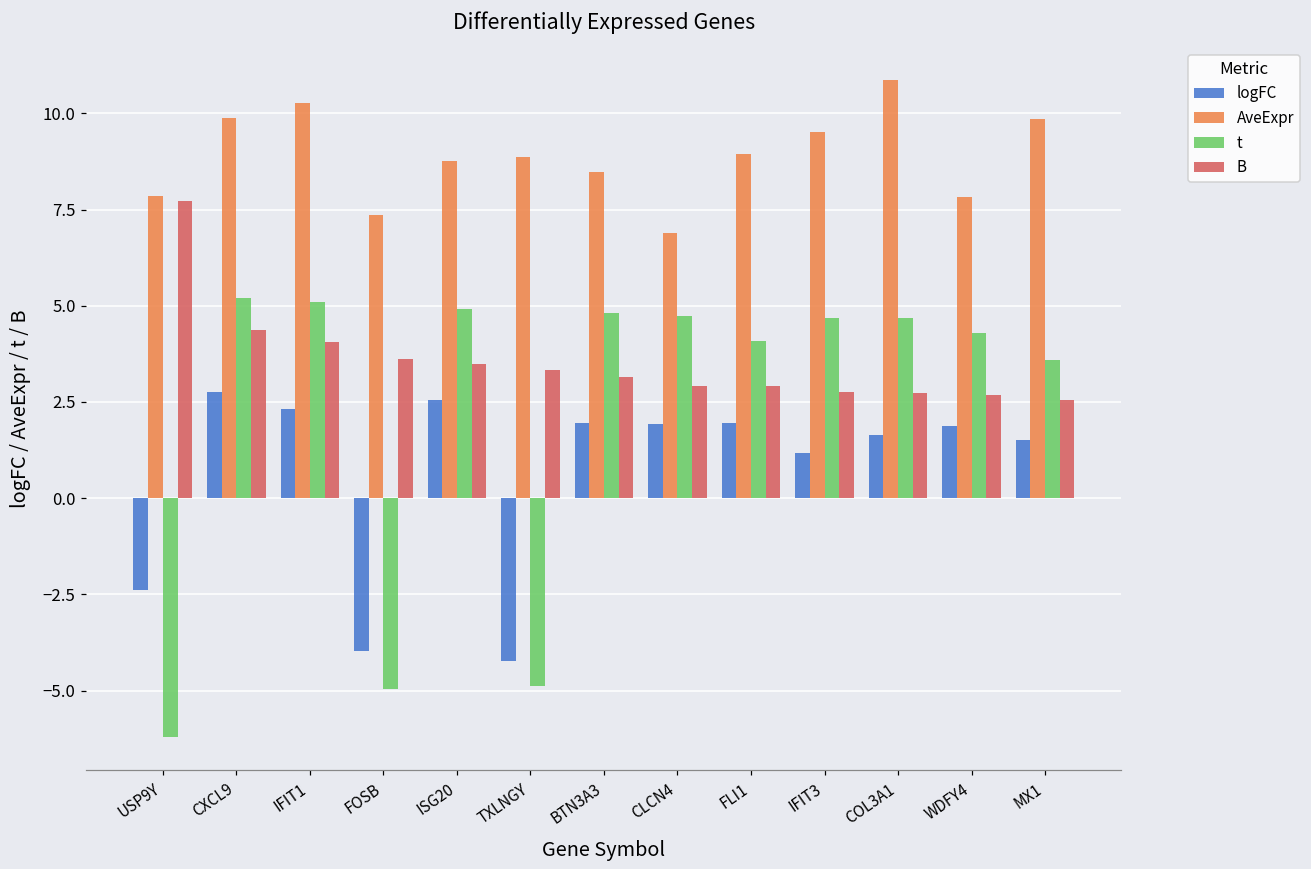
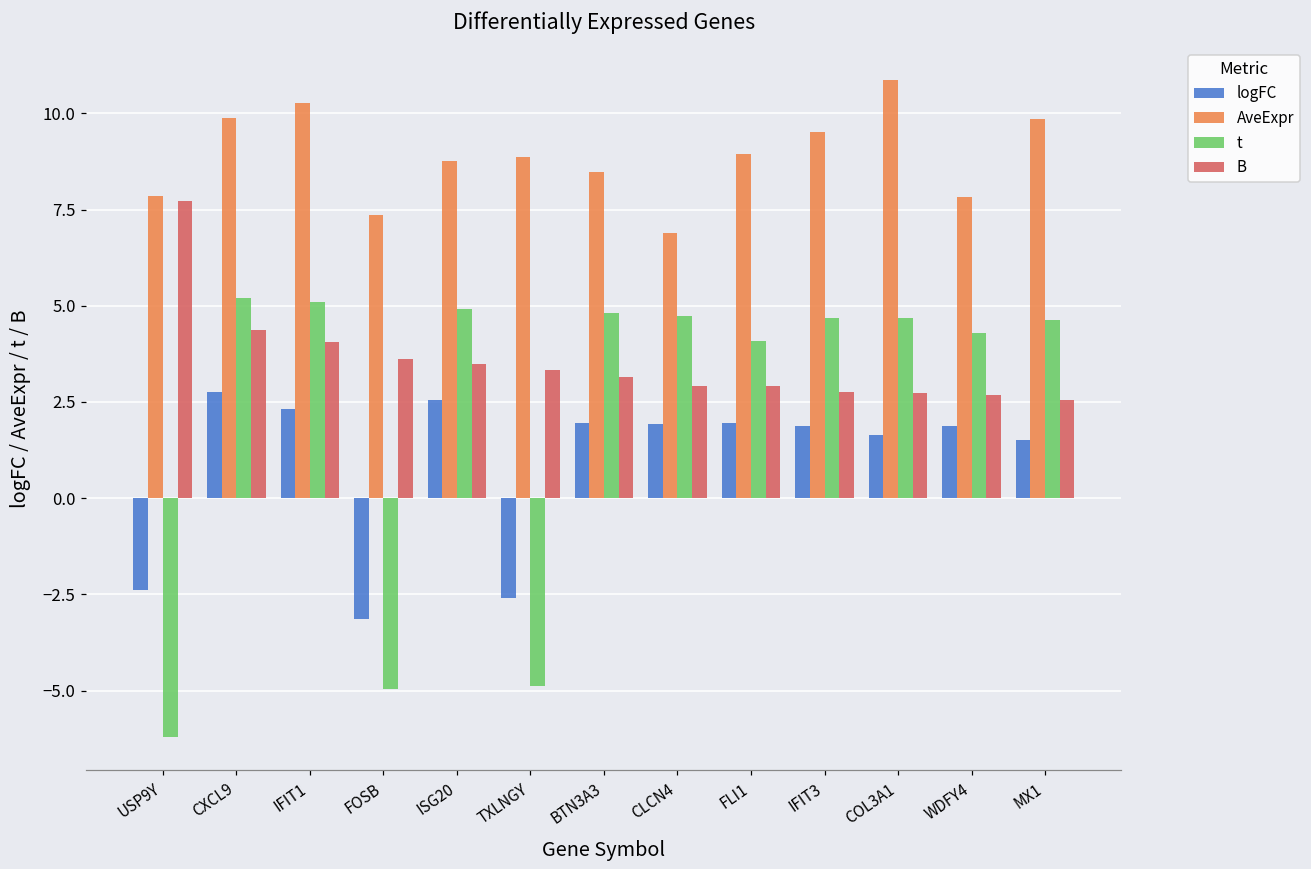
logFC, FOSB: -4.0 -> -3.1
logFC, TXLNGY: -4.2 -> -2.6
logFC, IFIT3: 1.2 -> 1.9
t, MX1: 3.6 -> 4.6
